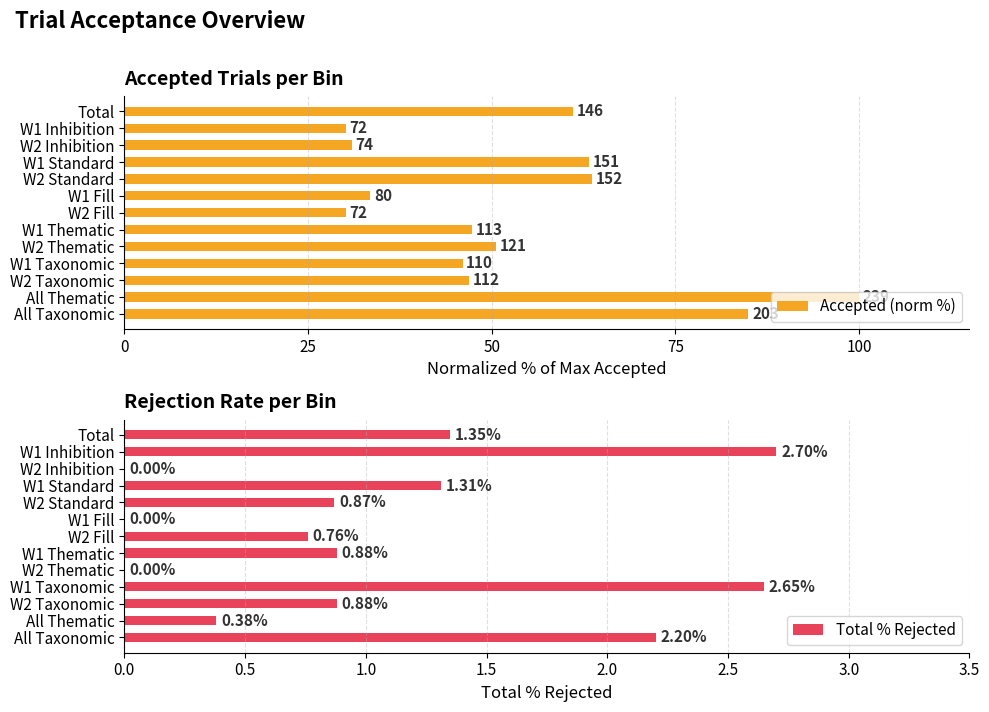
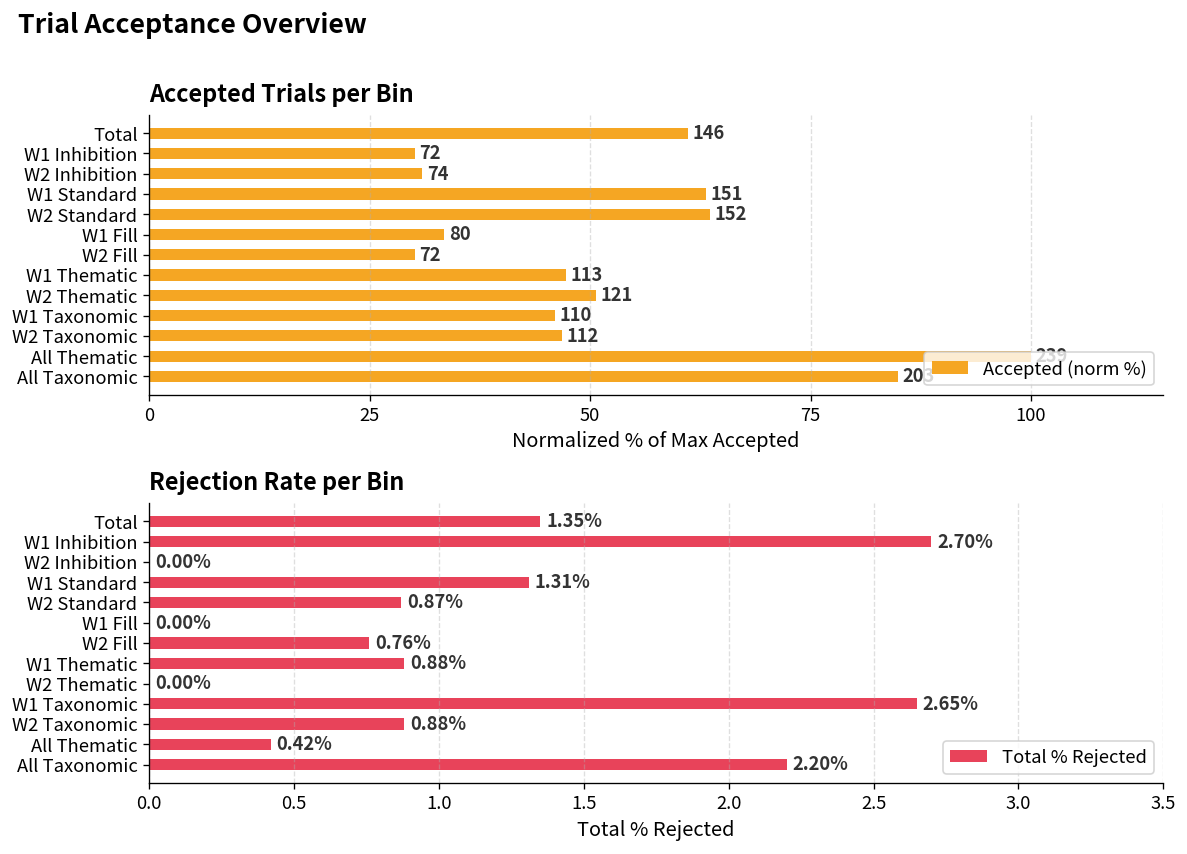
Rejection Rate per Bin, All Thematic: 0.38% -> 0.42%
